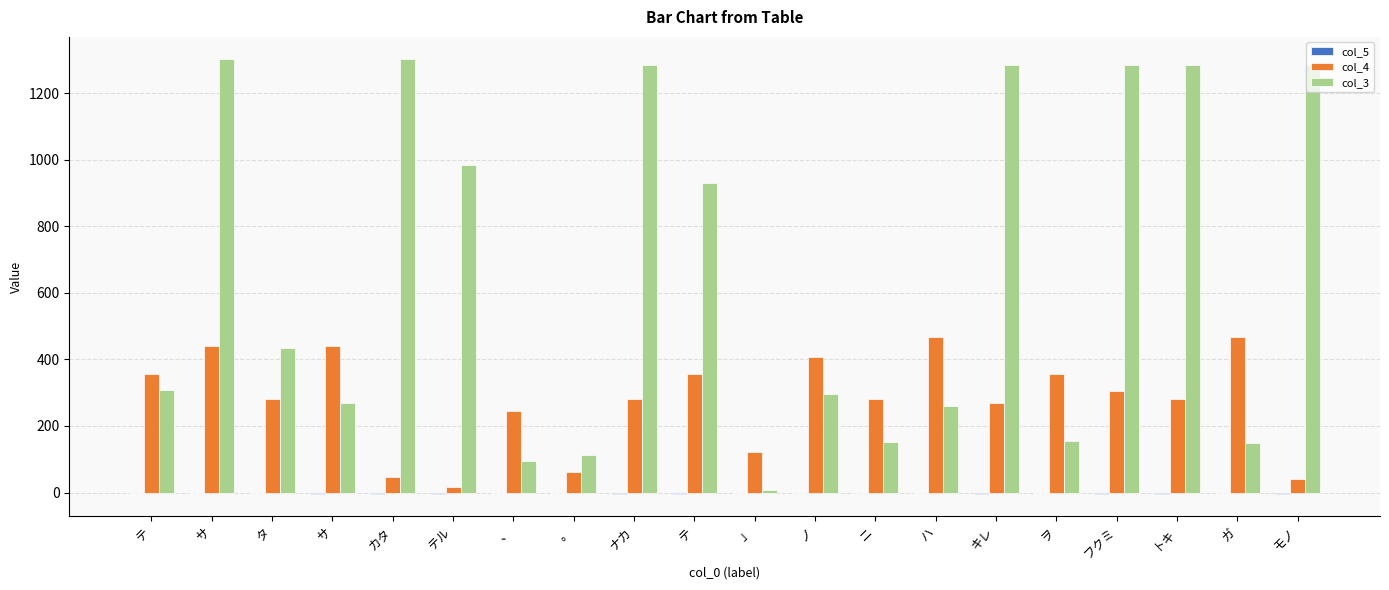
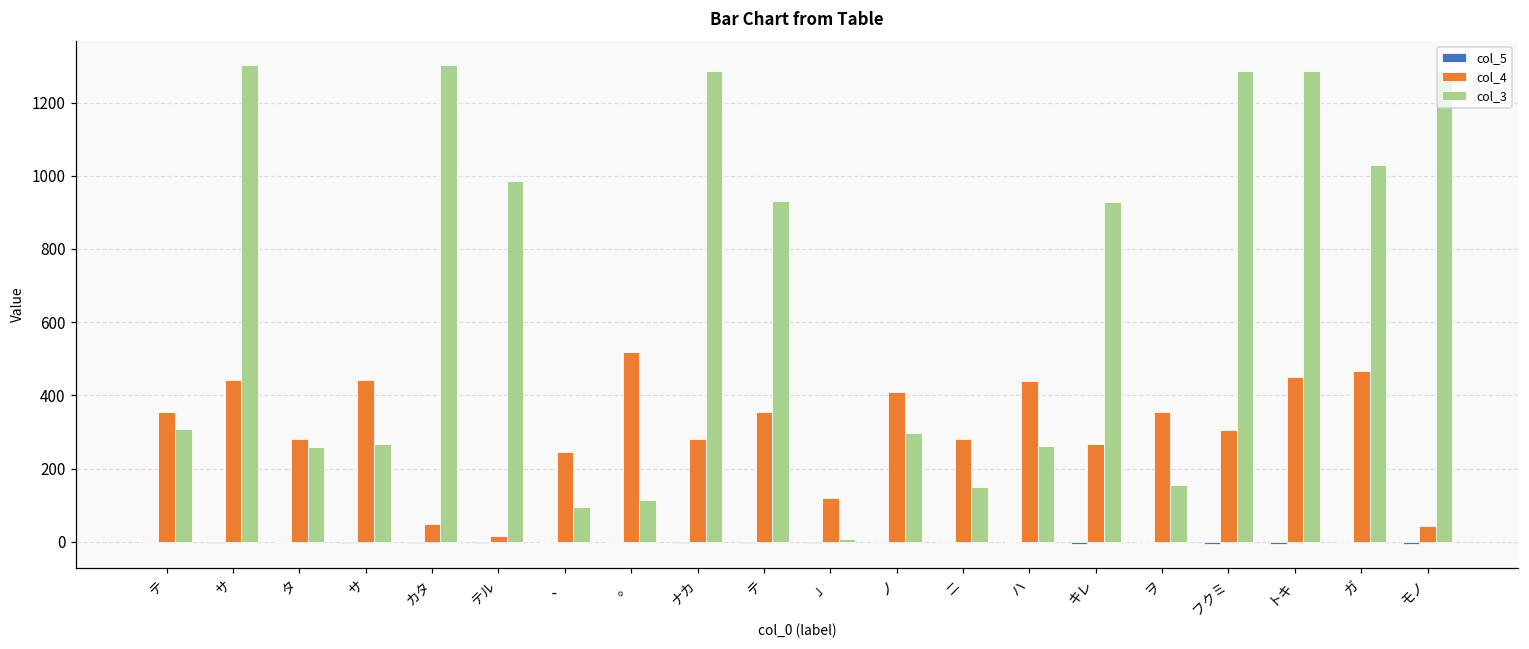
col_3, タ: 440 -> 260
col_4, 。: 60 -> 520
col_4, ハ: 470 -> 440
col_3, キレ: 1290 -> 930
col_4, トキ: 280 -> 450
col_3, ガ: 150 -> 1030
